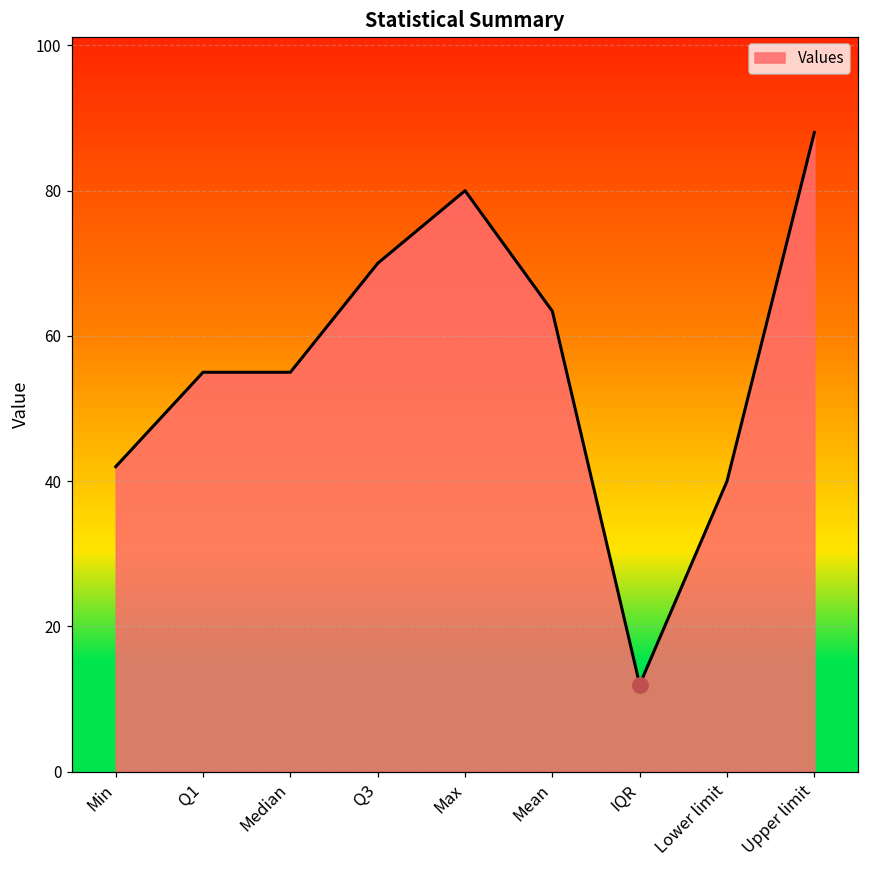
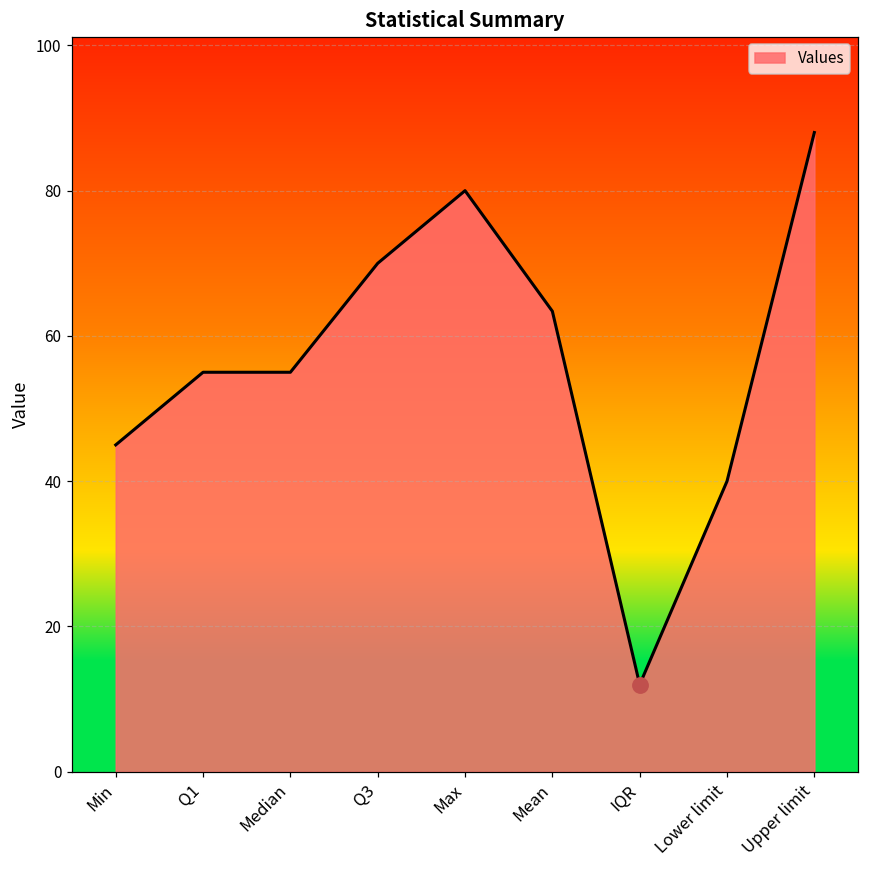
Values, Min: 42 -> 45
